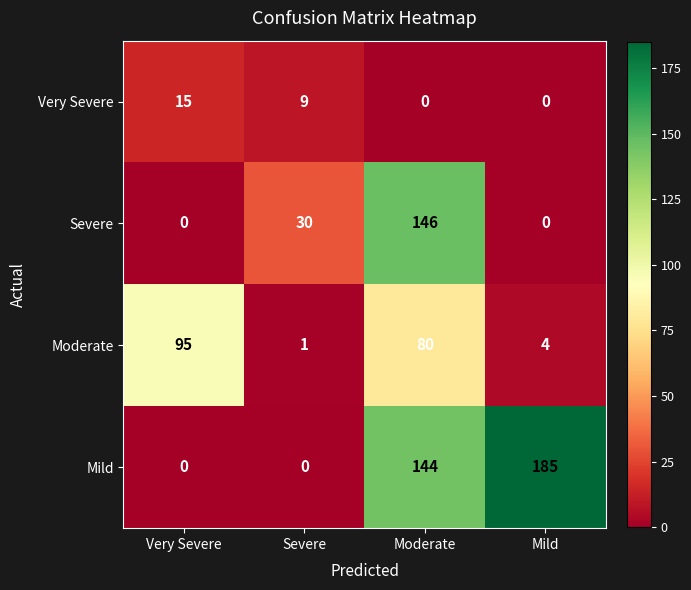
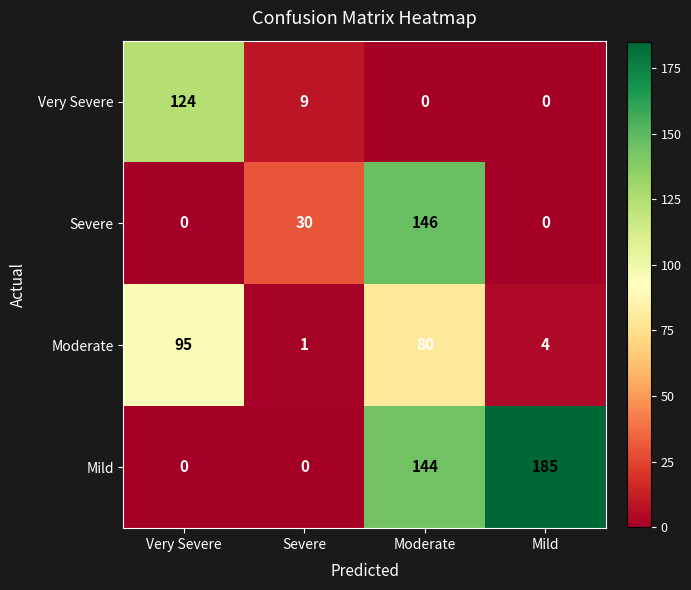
Very Severe, Very Severe: 15 -> 124
